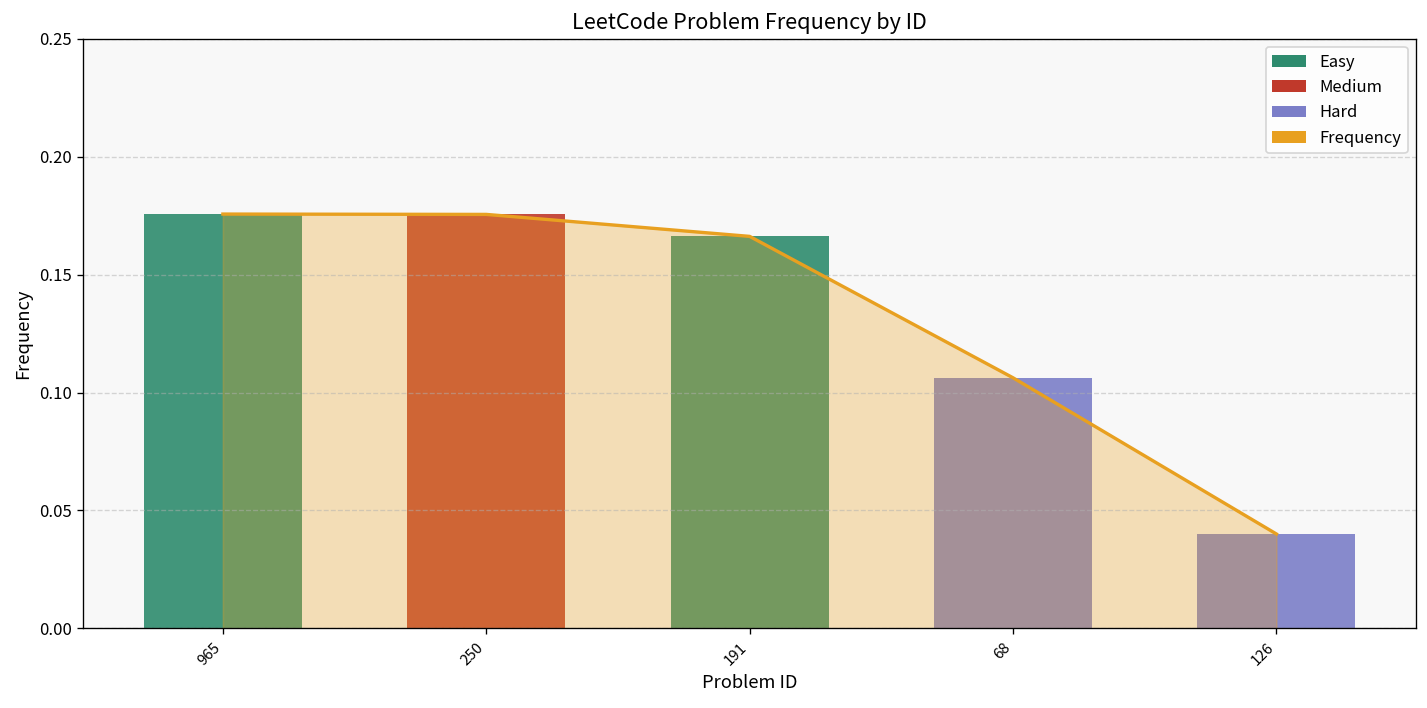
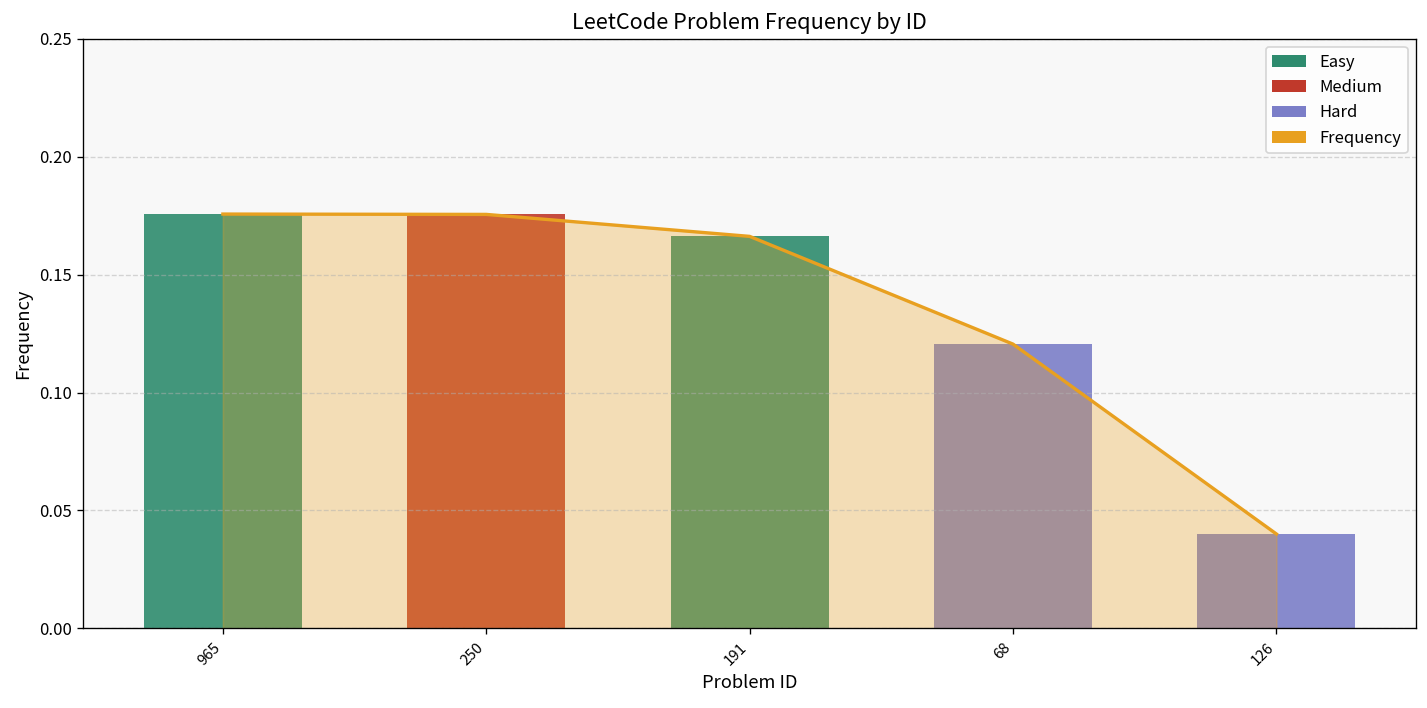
Frequency, 68: 0.106 -> 0.121
